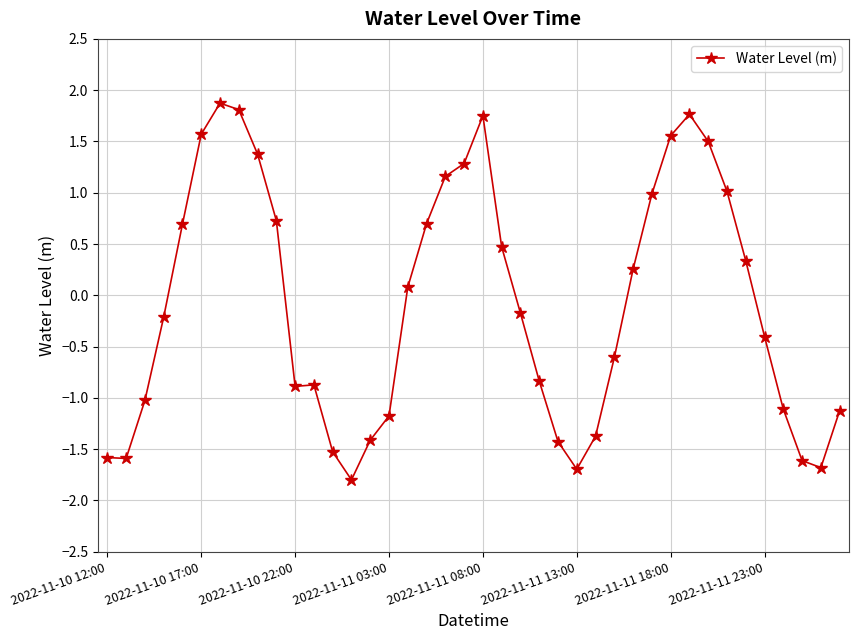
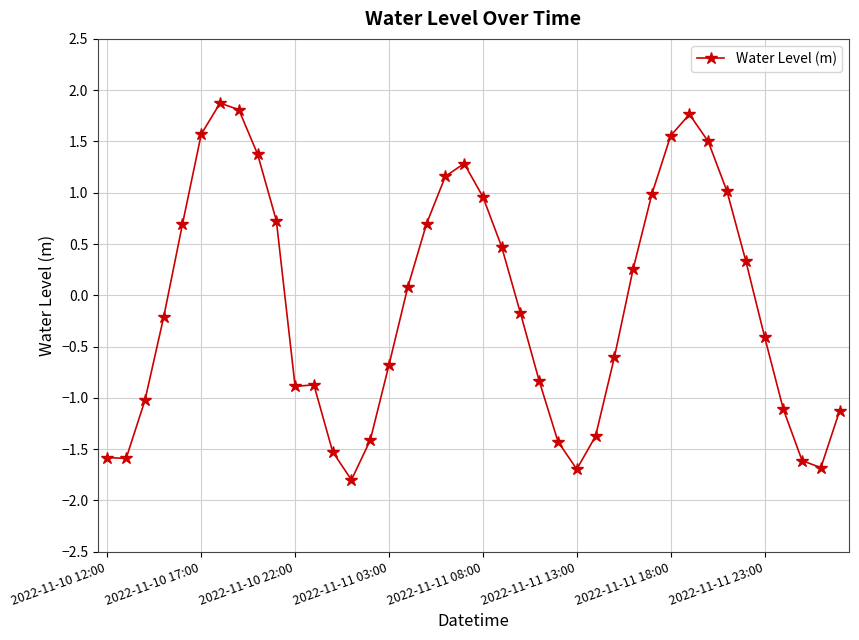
2022-11-11 03:00: -1.18 -> -0.68
2022-11-11 08:00: 1.75 -> 0.96
